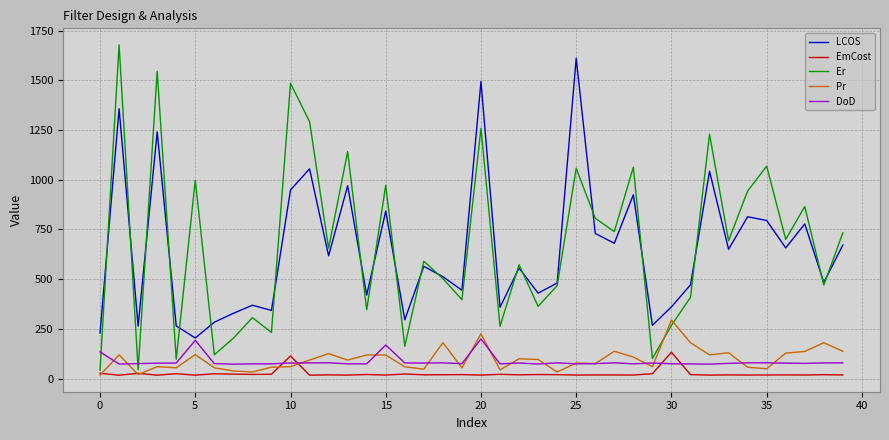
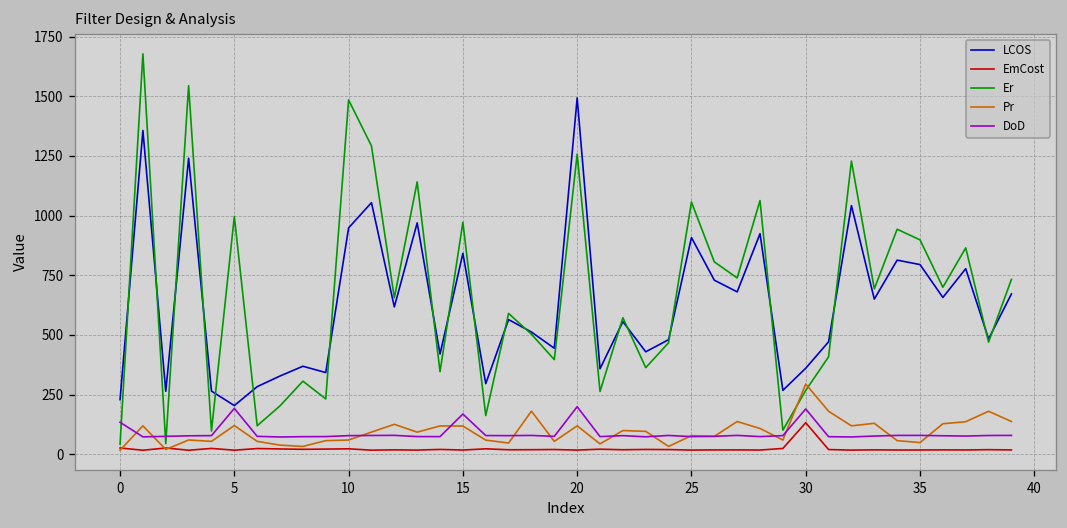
EmCost, 10: 110 -> 20
Pr, 20: 230 -> 120
LCOS, 25: 1610 -> 910
DoD, 30: 70 -> 190
Er, 35: 1070 -> 900
